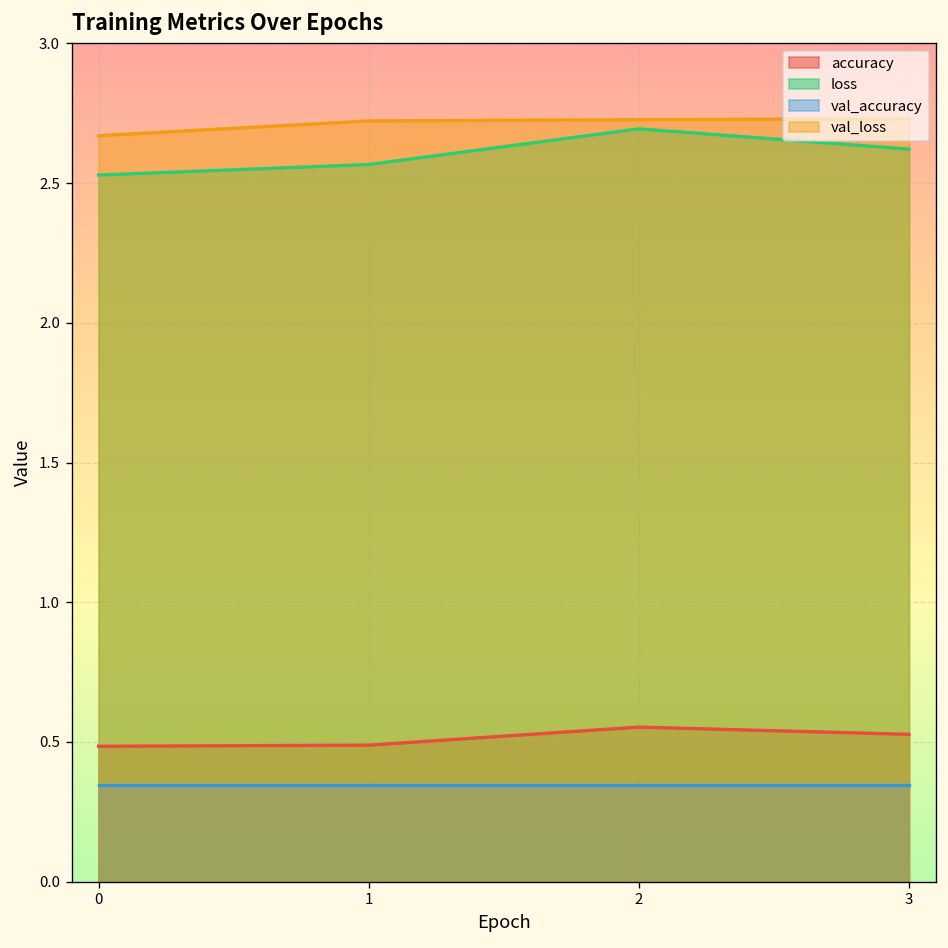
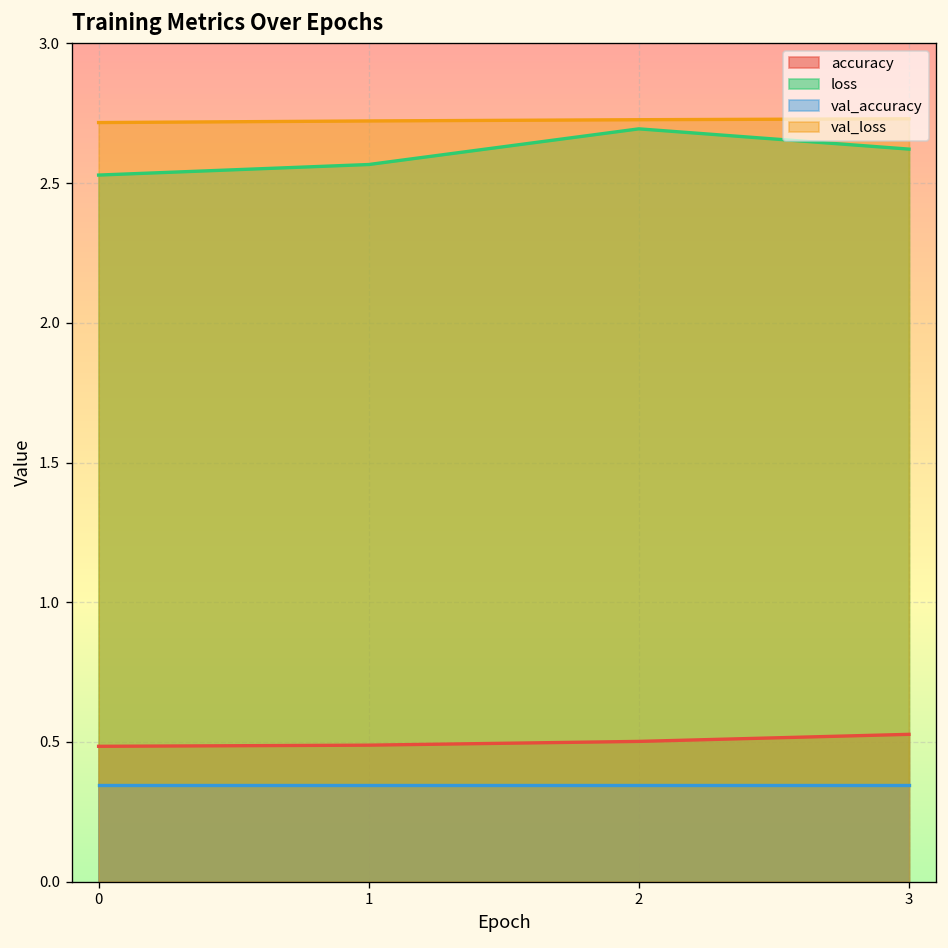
val_loss, 0: 2.67 -> 2.72
accuracy, 2: 0.55 -> 0.50
